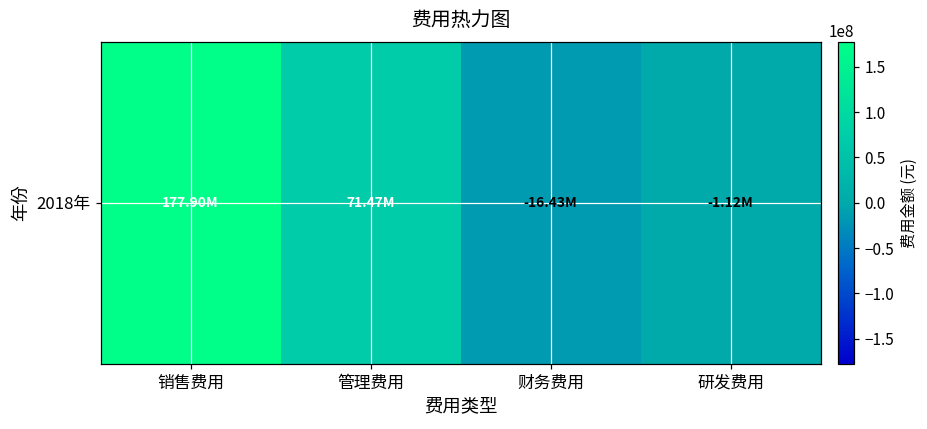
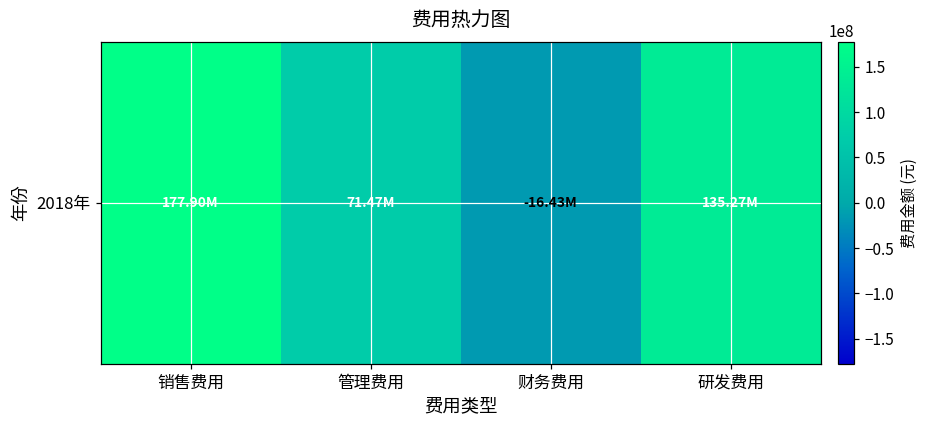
2018年, 研发费用: -1.12M -> 135.27M
